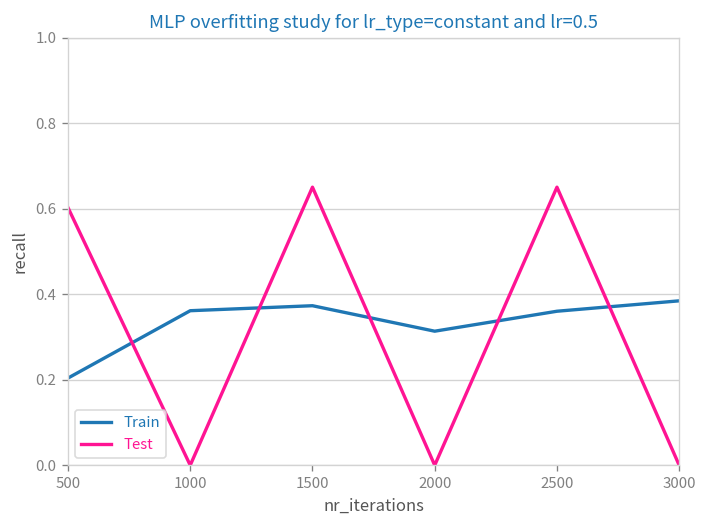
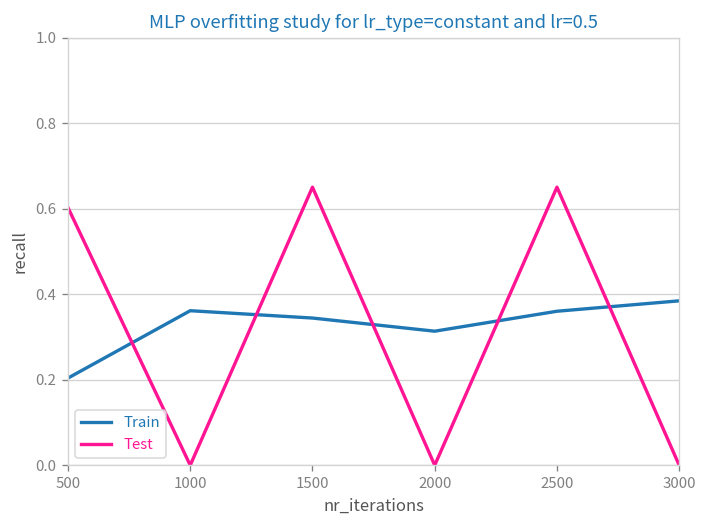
Train, 1500: 0.37 -> 0.34
